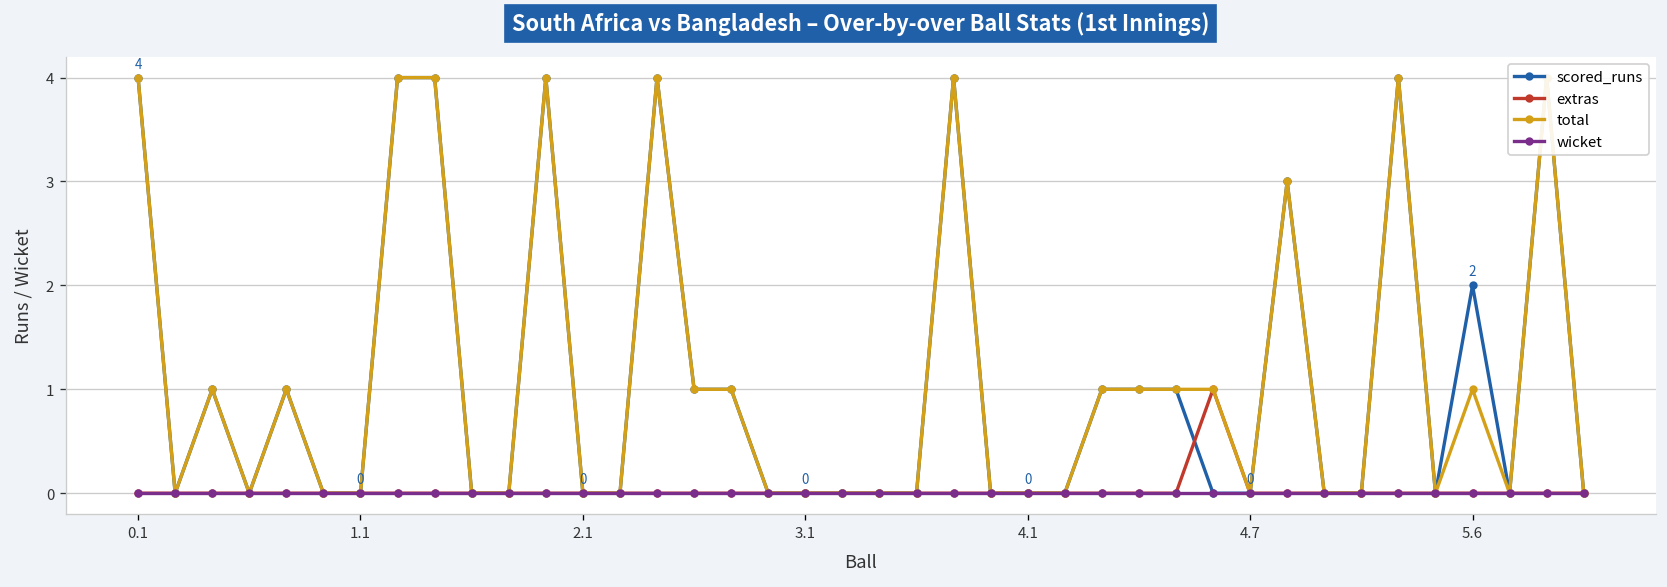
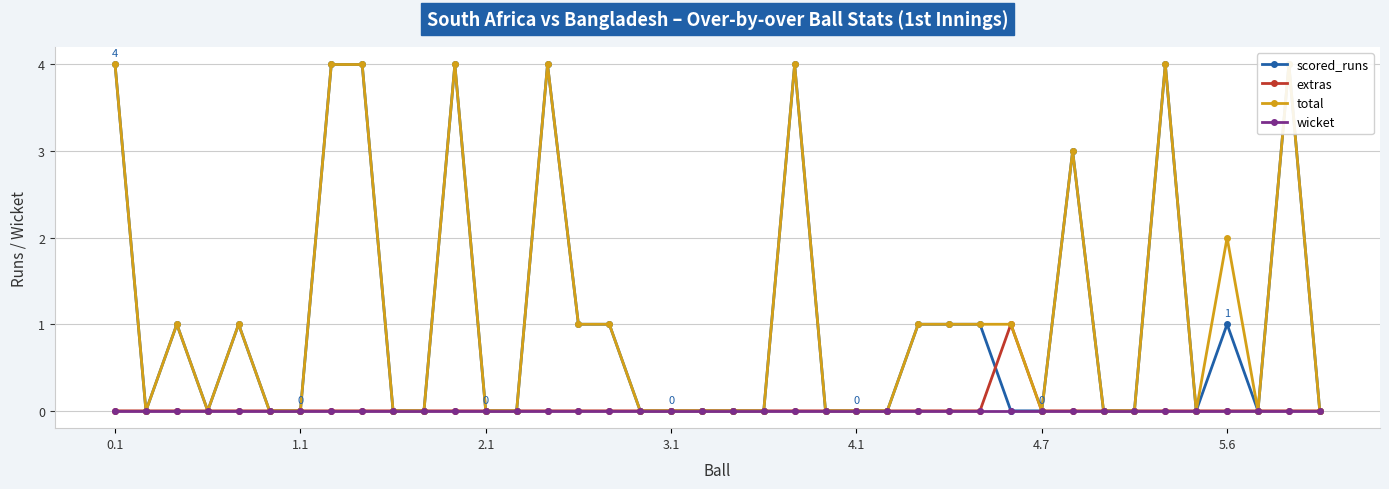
scored_runs, 5.6: 2 -> 1
total, 5.6: 1 -> 2
